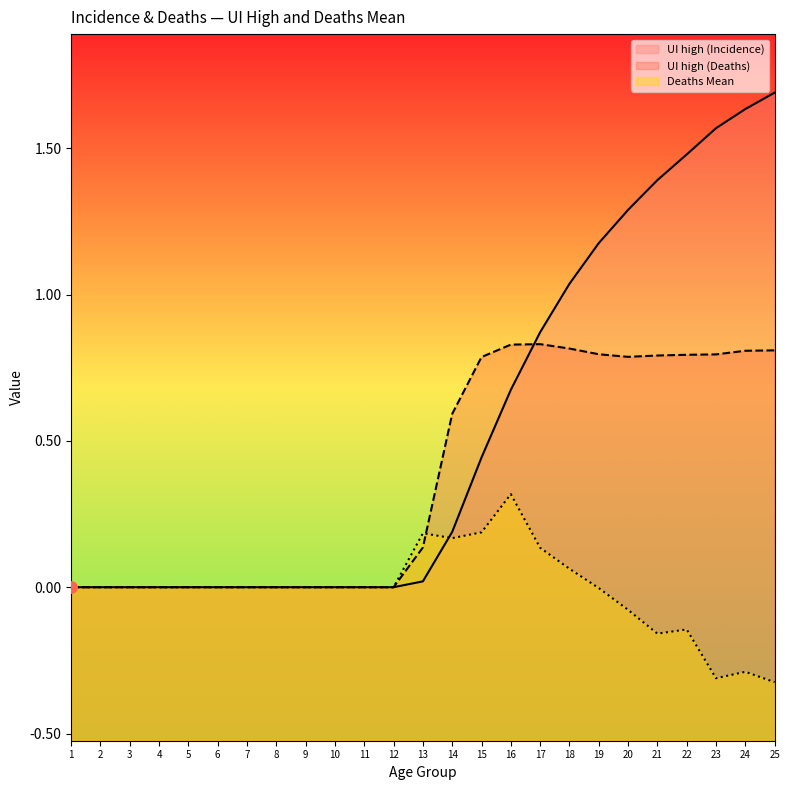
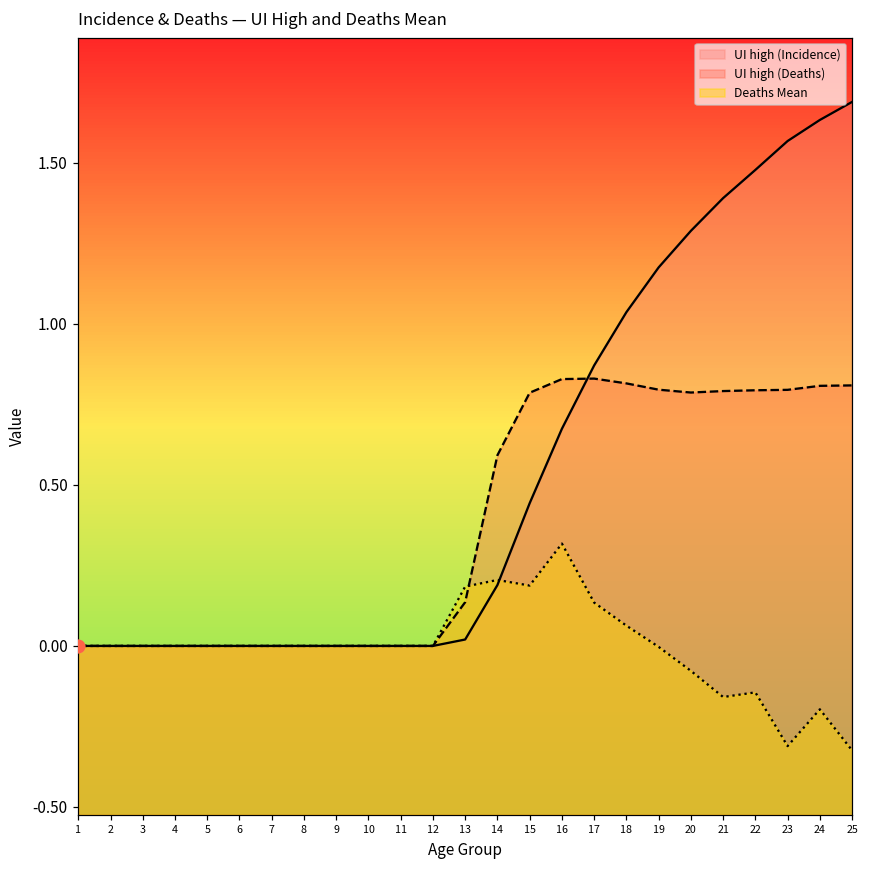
Deaths Mean, 14: 0.17 -> 0.20
Deaths Mean, 24: -0.29 -> -0.20
